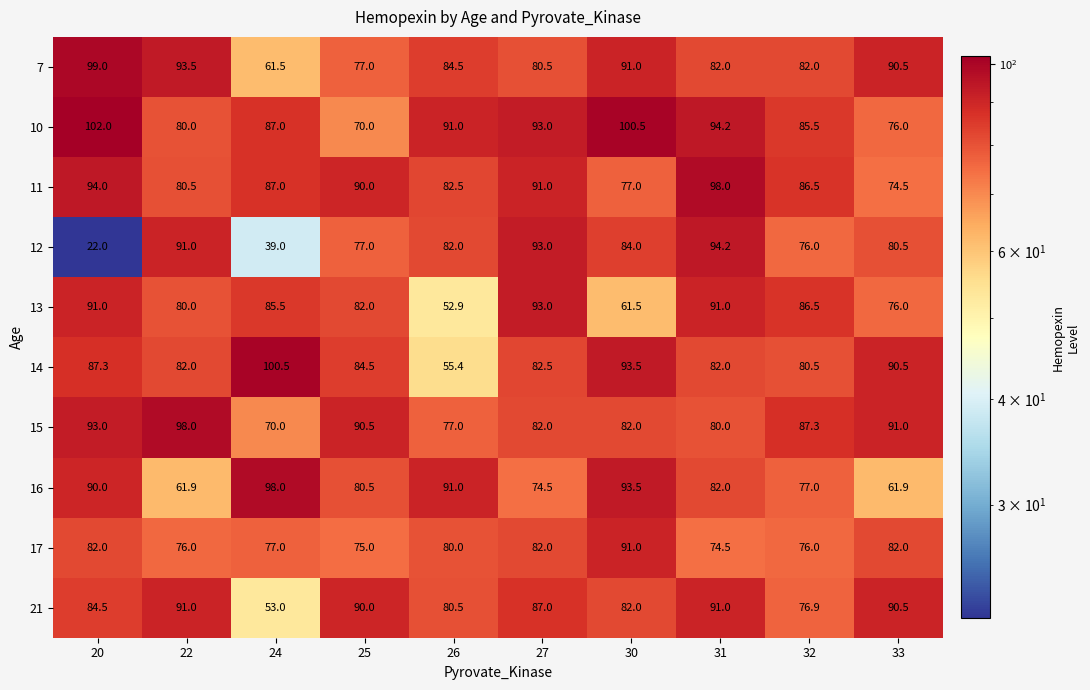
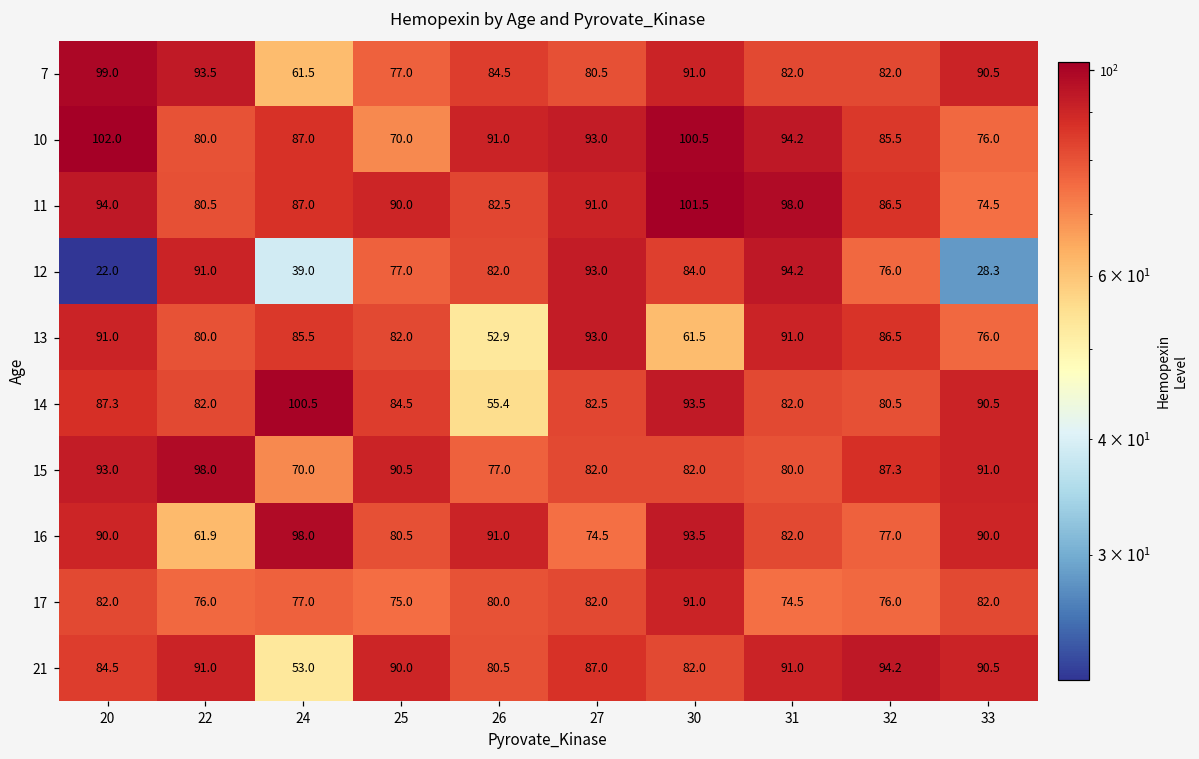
11, 30: 77.0 -> 101.5
12, 33: 80.5 -> 28.3
16, 33: 61.9 -> 90.0
21, 32: 76.9 -> 94.2
